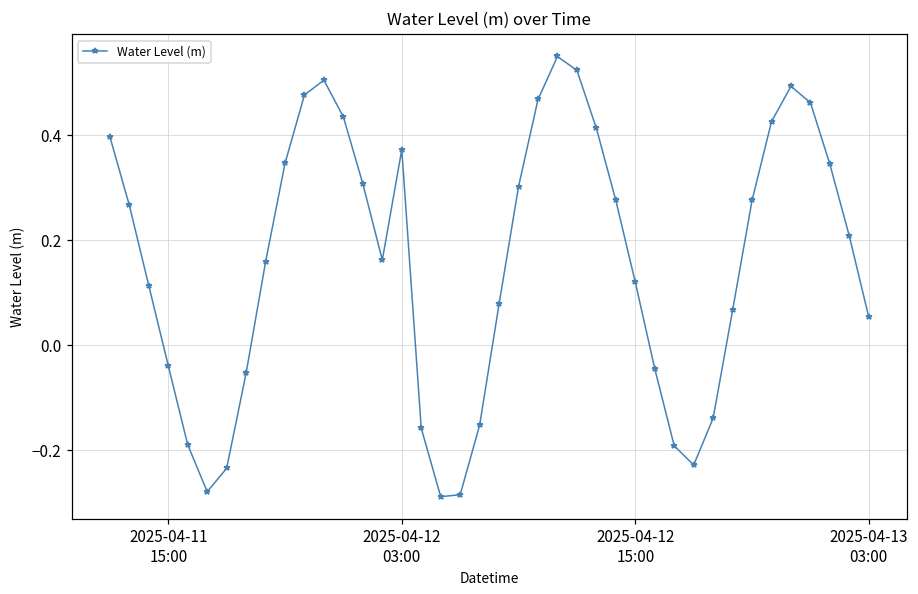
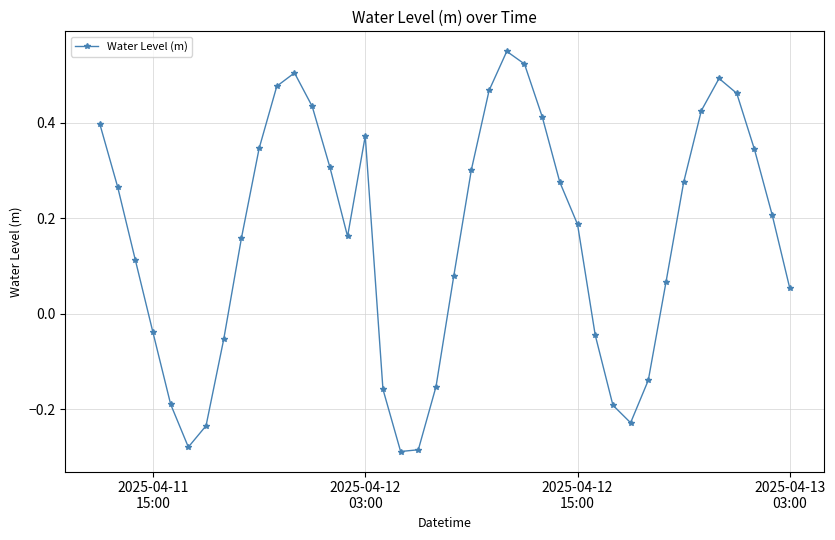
2025-04-12 15:00: 0.12 -> 0.19
